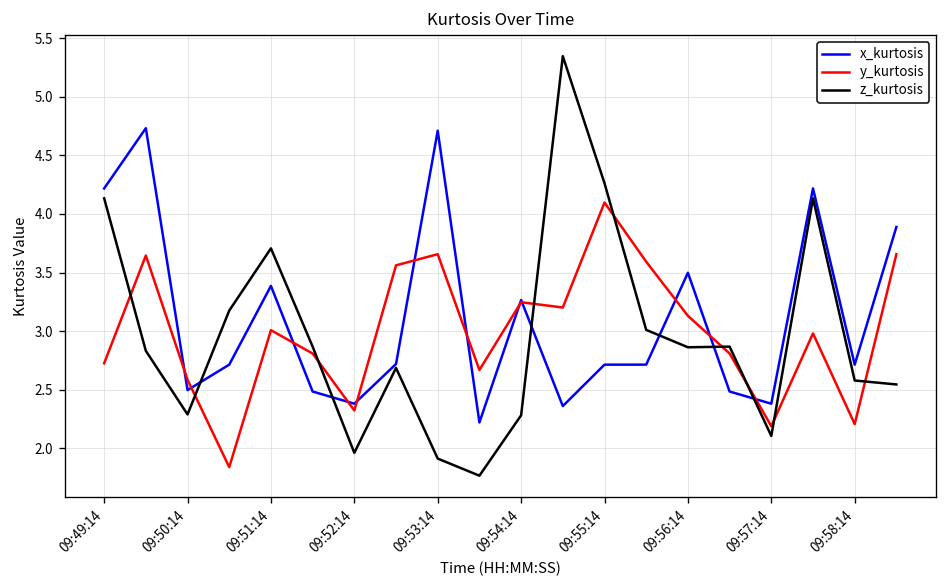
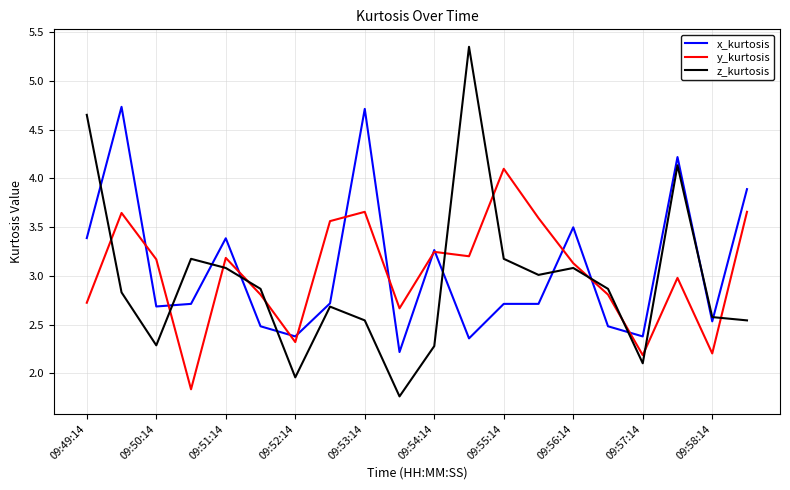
x_kurtosis, 09:49:14: 4.2 -> 3.4
z_kurtosis, 09:49:14: 4.1 -> 4.7
x_kurtosis, 09:50:14: 2.5 -> 2.7
y_kurtosis, 09:50:14: 2.6 -> 3.2
y_kurtosis, 09:51:14: 3.0 -> 3.2
z_kurtosis, 09:51:14: 3.7 -> 3.1
z_kurtosis, 09:53:14: 1.9 -> 2.5
z_kurtosis, 09:55:14: 4.3 -> 3.2
z_kurtosis, 09:56:14: 2.9 -> 3.1
x_kurtosis, 09:58:14: 2.7 -> 2.5
